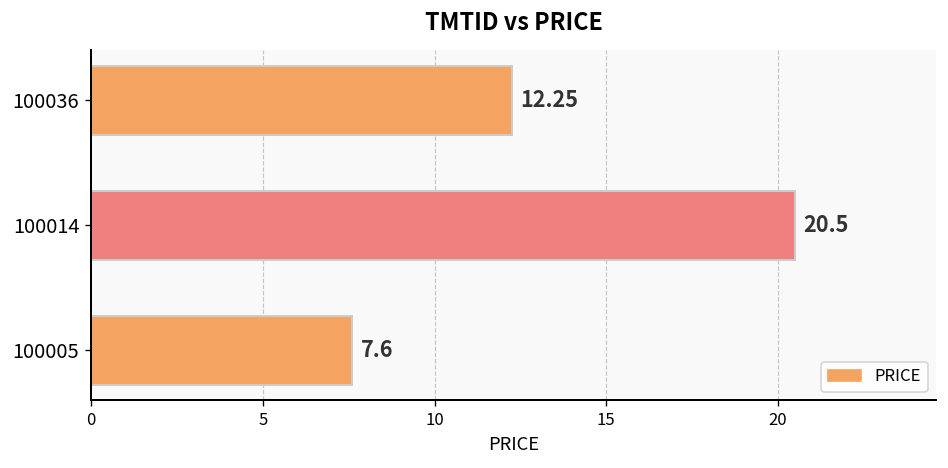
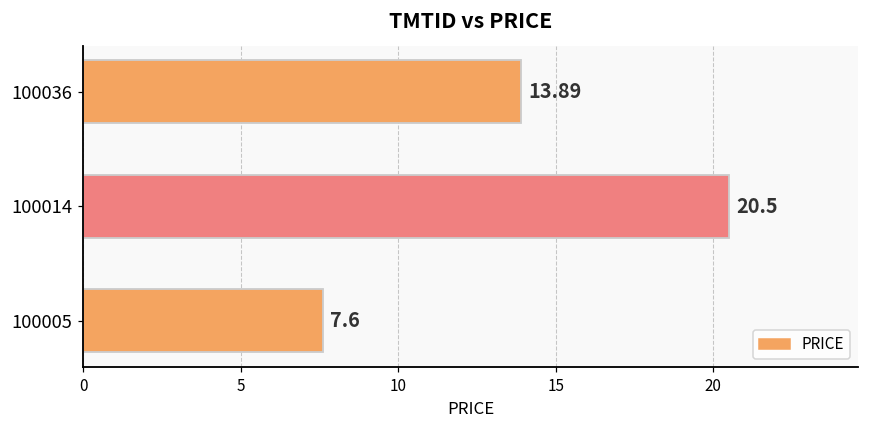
100036: 12.25 -> 13.89
